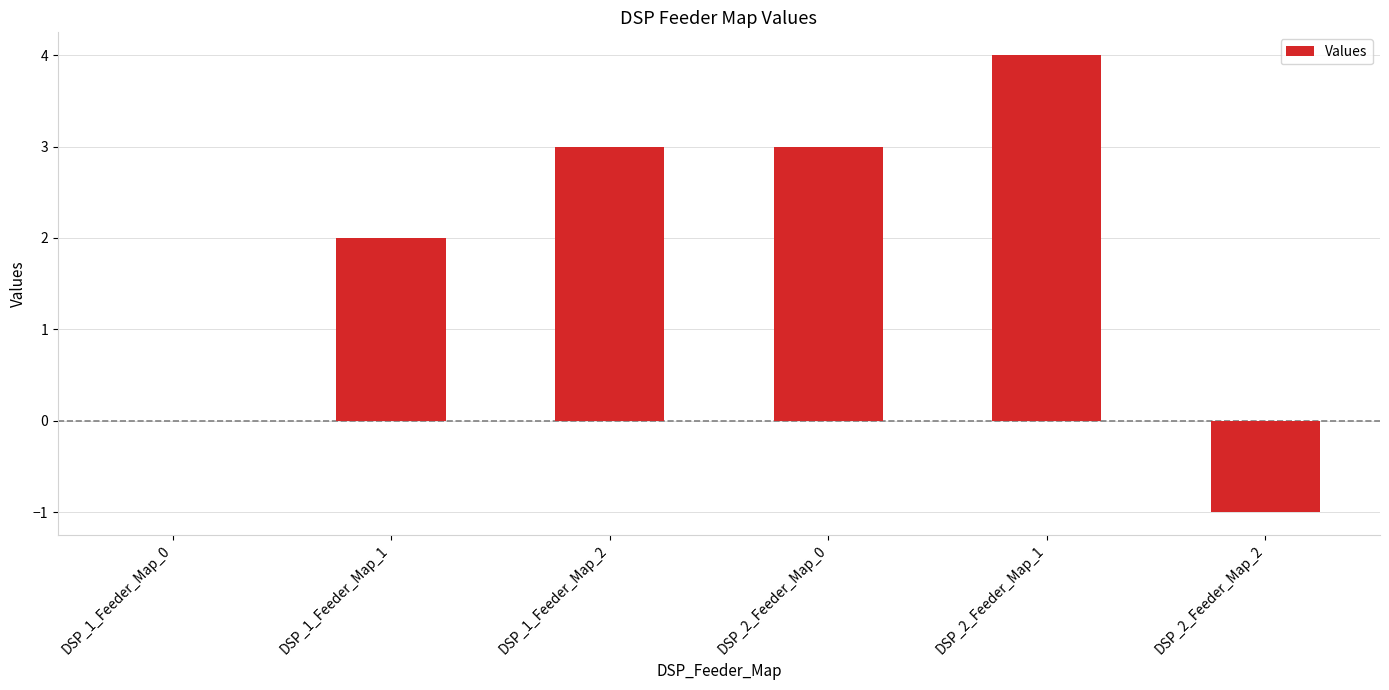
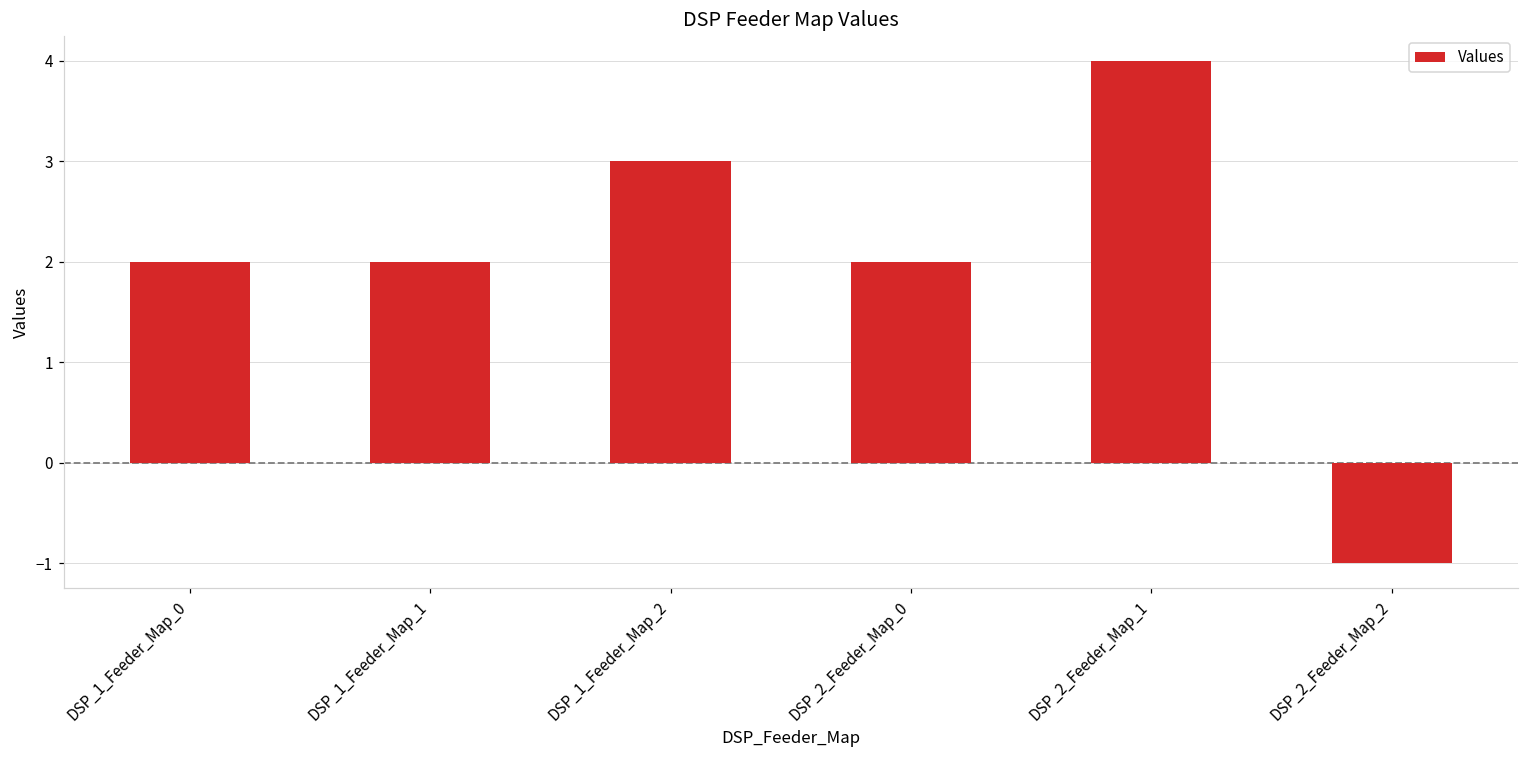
DSP_1_Feeder_Map_0: 0 -> 2
DSP_2_Feeder_Map_0: 3 -> 2
